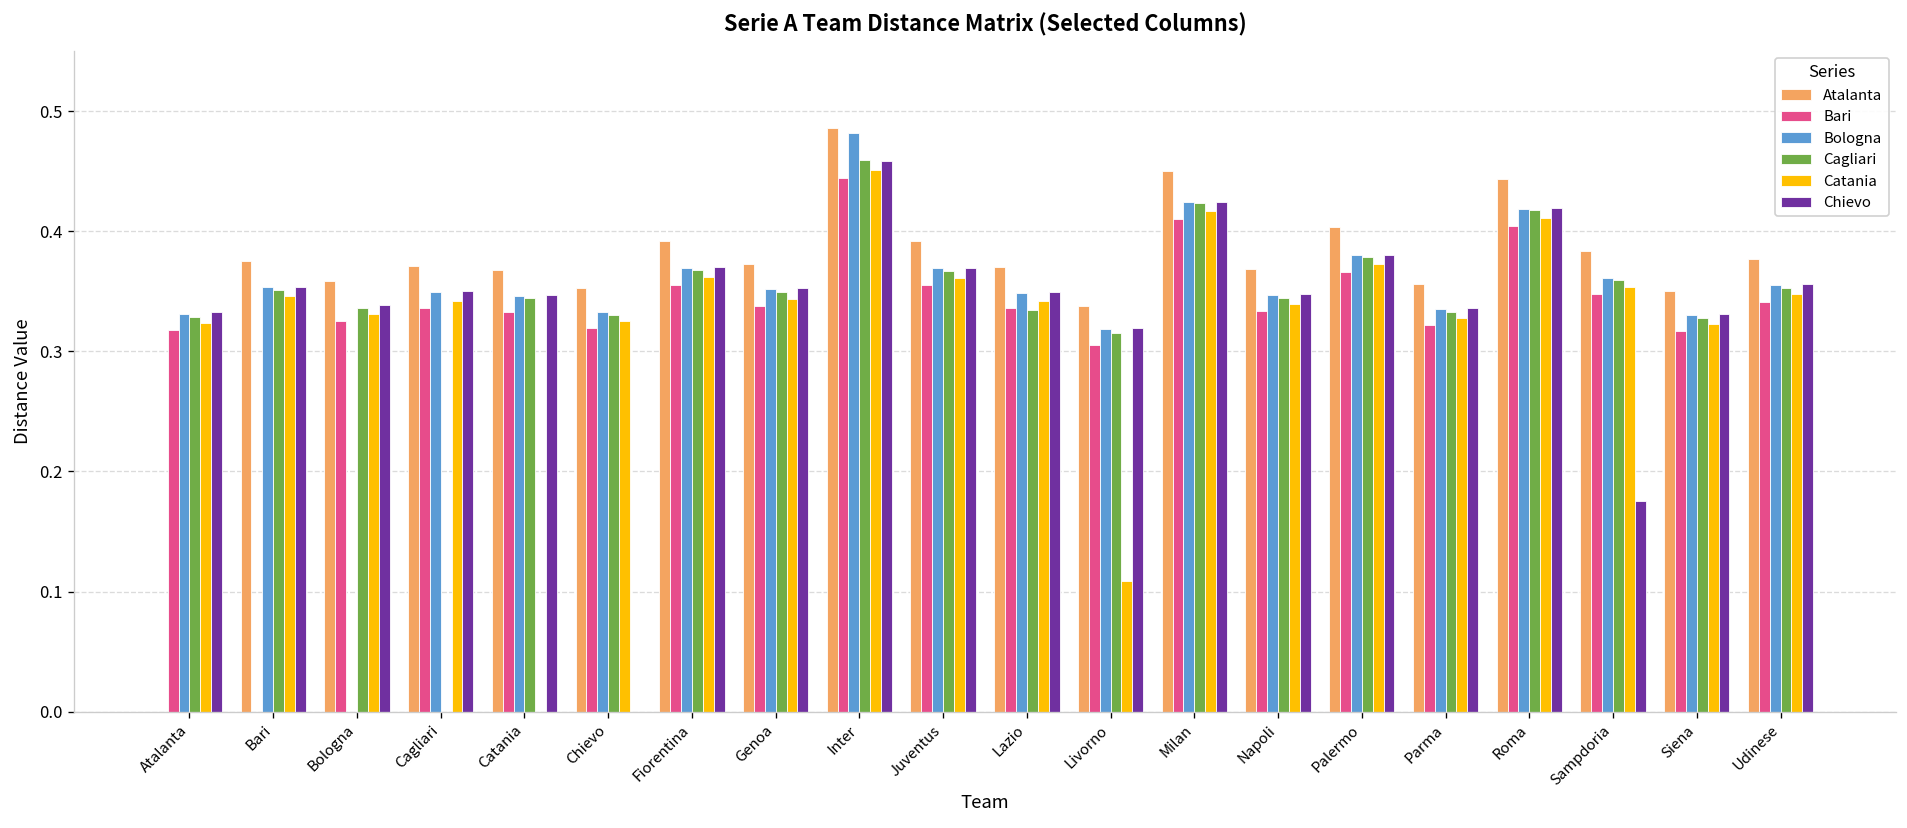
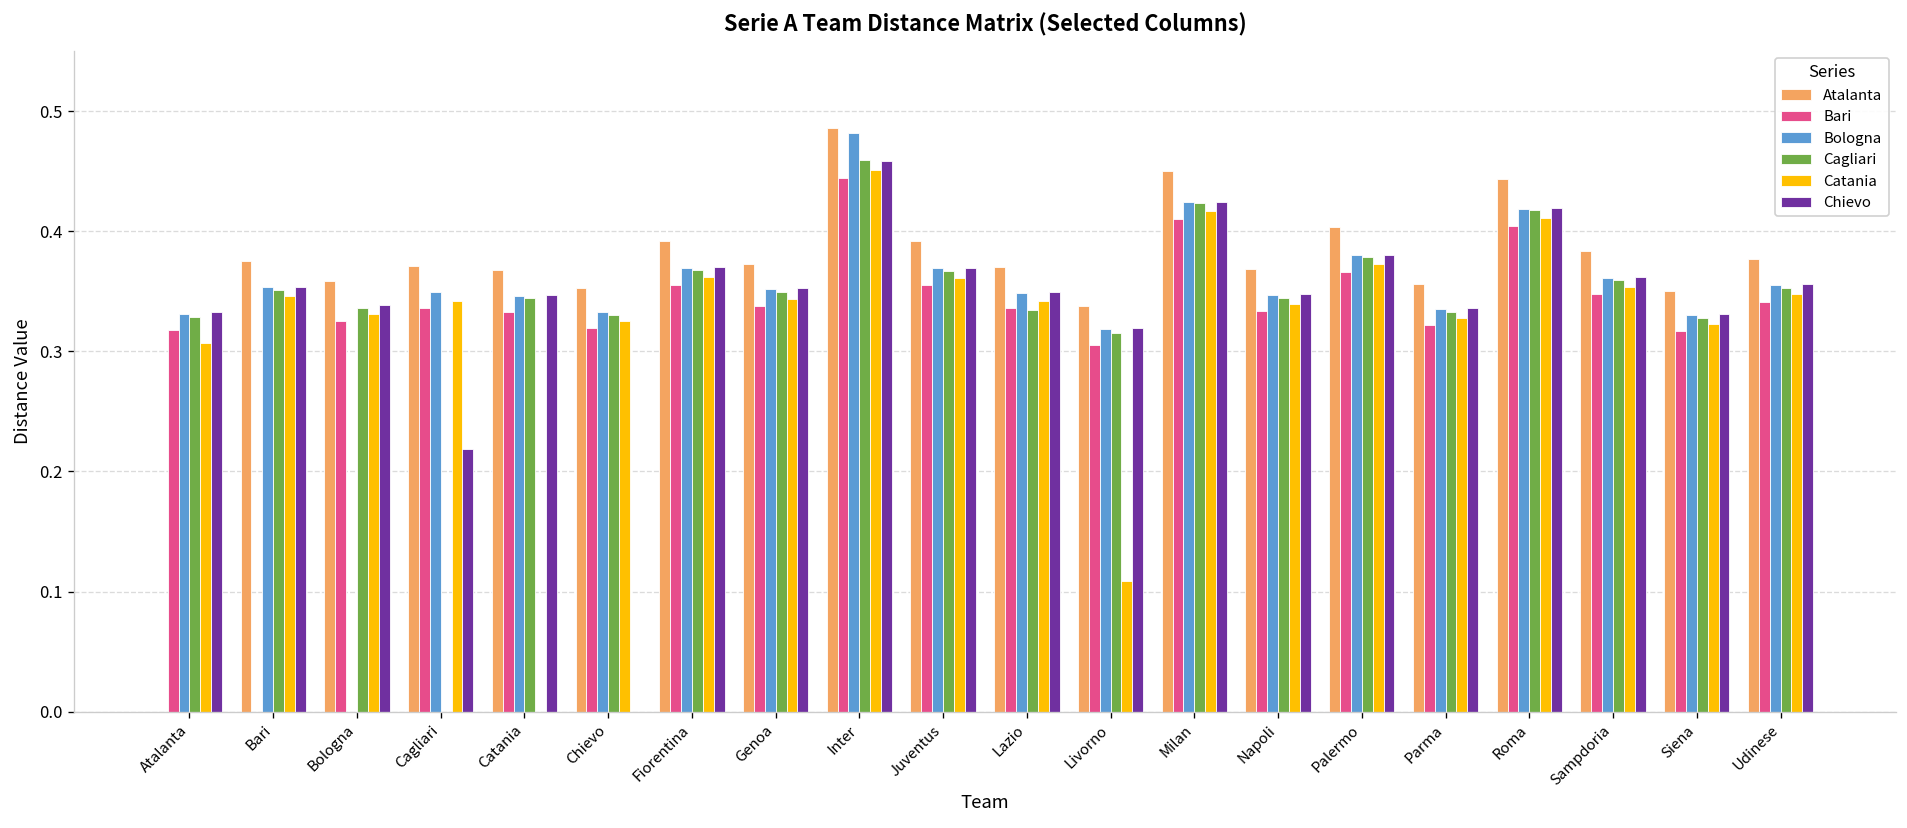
Catania, Atalanta: 0.324 -> 0.307
Chievo, Cagliari: 0.350 -> 0.219
Chievo, Sampdoria: 0.176 -> 0.362
